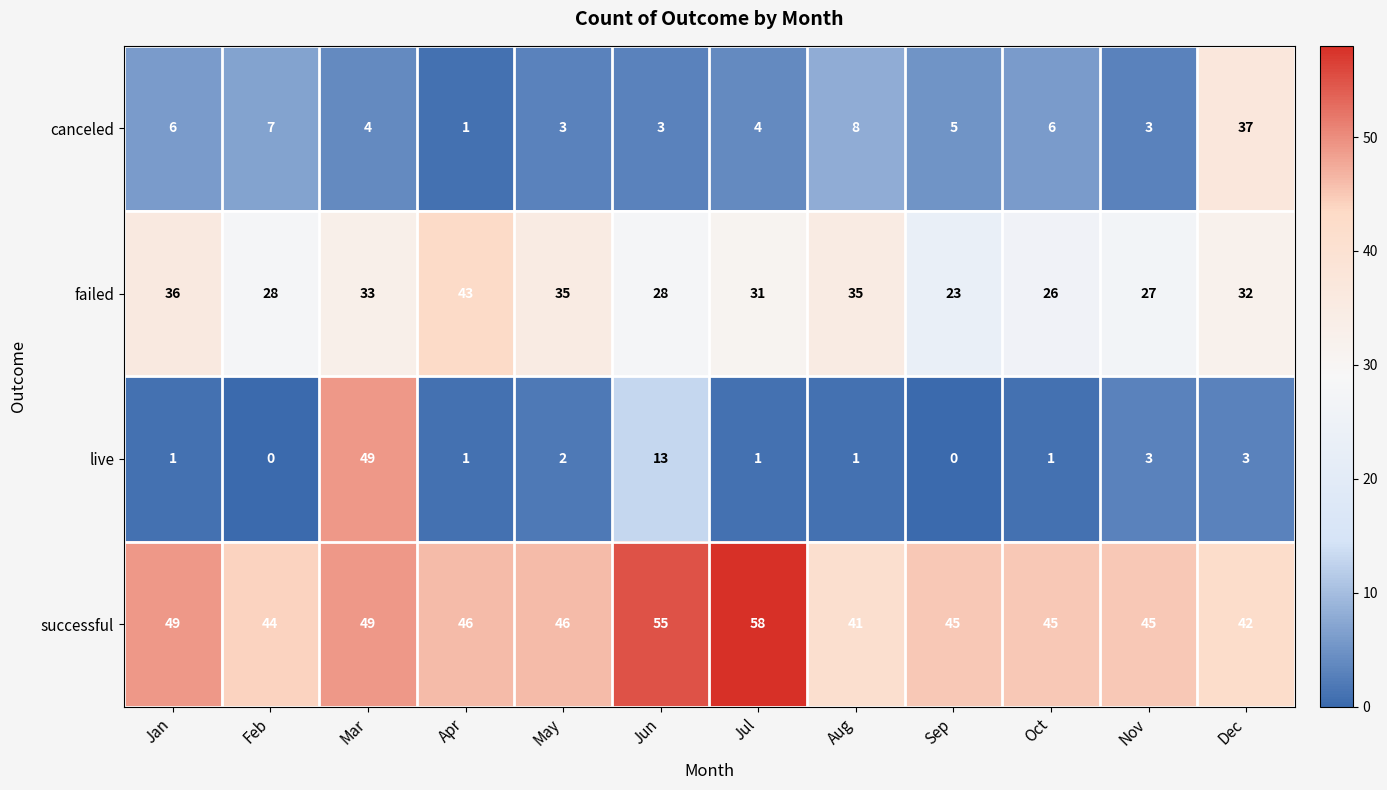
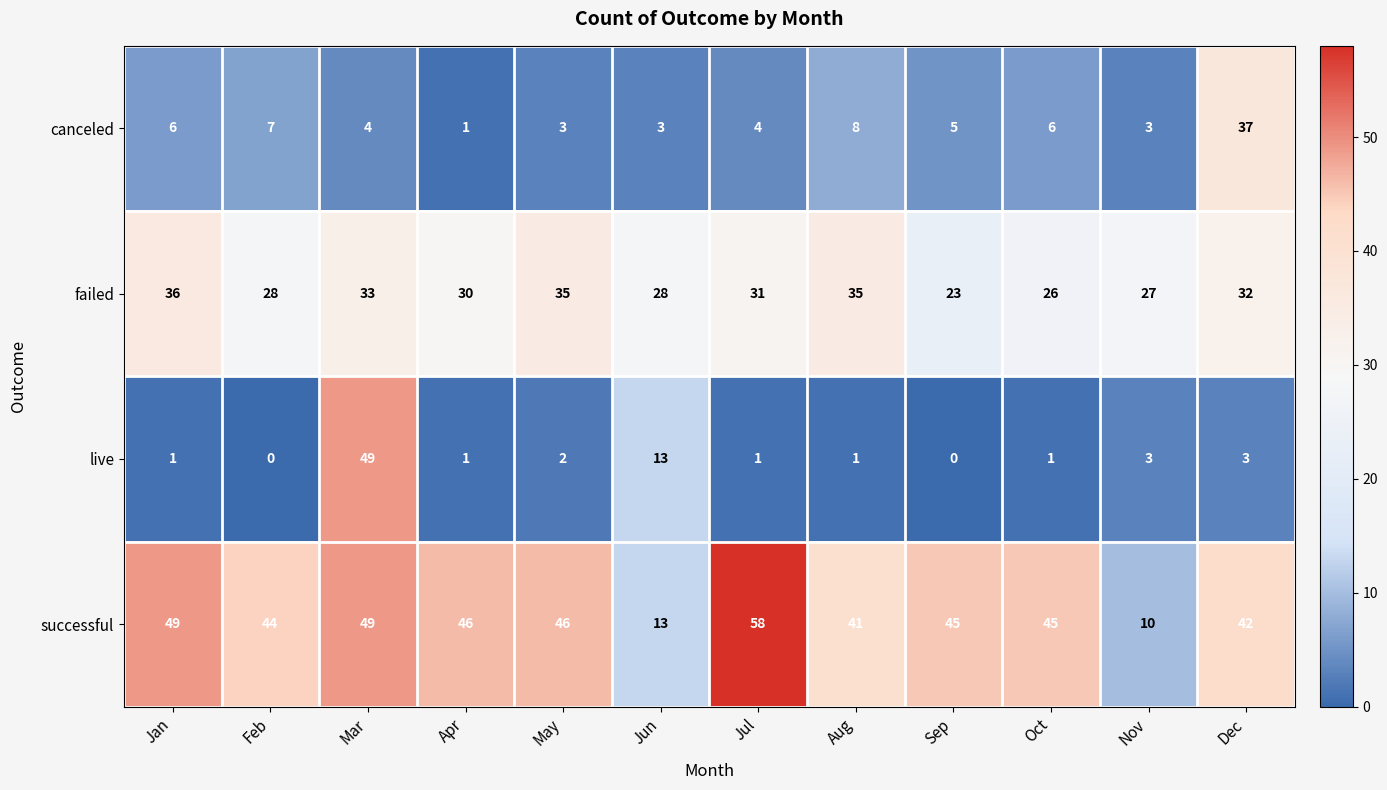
failed, Apr: 43 -> 30
successful, Jun: 55 -> 13
successful, Nov: 45 -> 10
